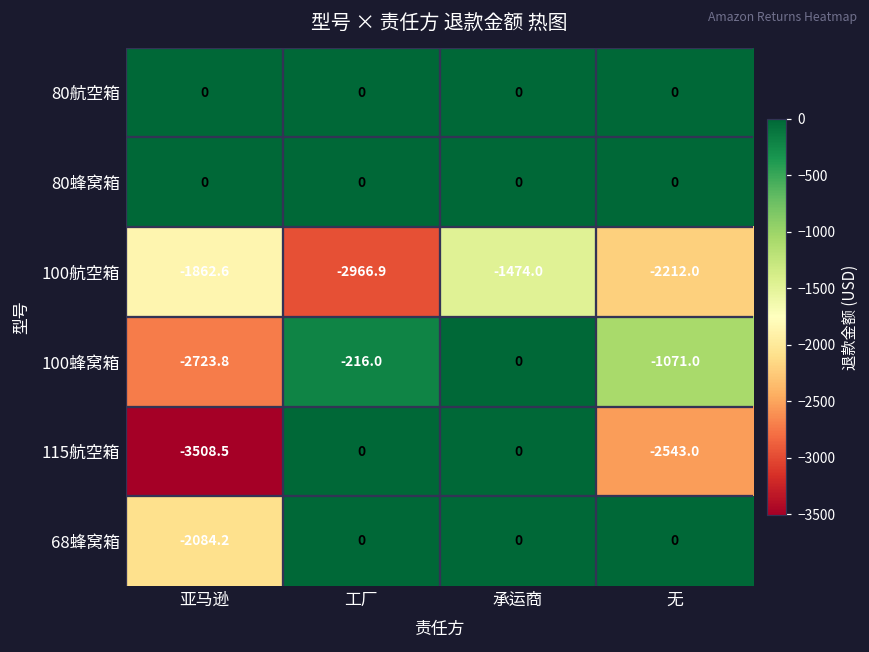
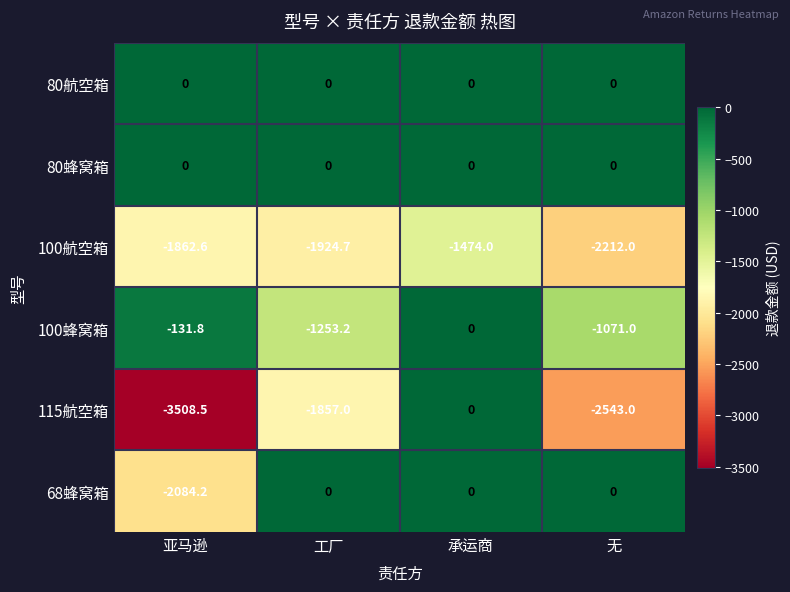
100航空箱, 工厂: -2966.9 -> -1924.7
100蜂窝箱, 亚马逊: -2723.8 -> -131.8
100蜂窝箱, 工厂: -216.0 -> -1253.2
115航空箱, 工厂: 0 -> -1857.0
